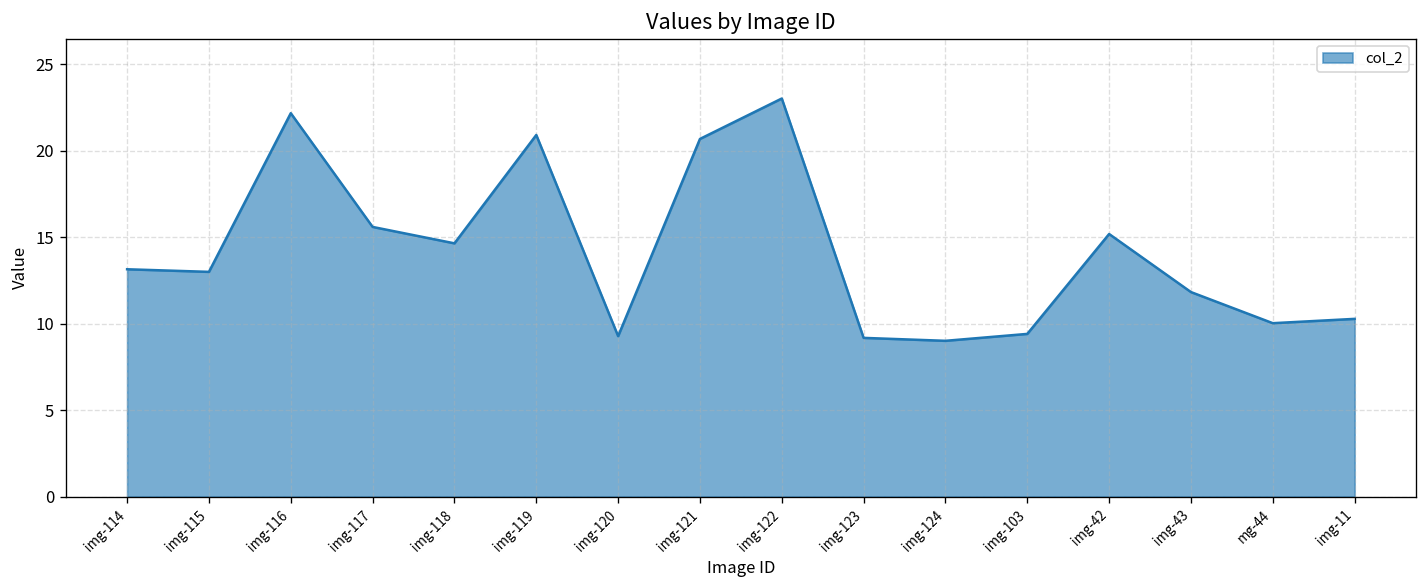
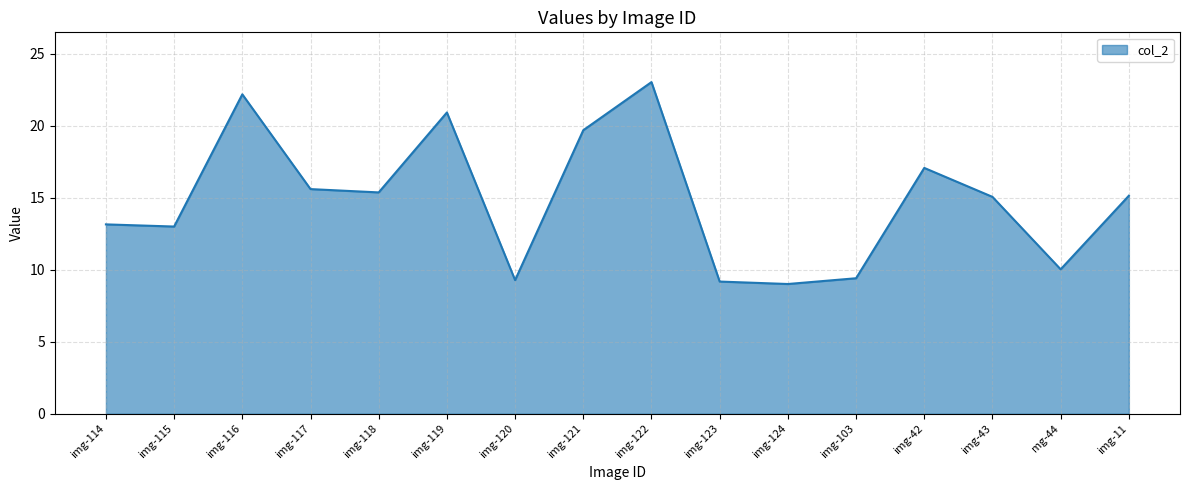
img-118: 14.7 -> 15.4
img-121: 20.7 -> 19.7
img-42: 15.2 -> 17.1
img-43: 11.8 -> 15.1
img-11: 10.3 -> 15.1
